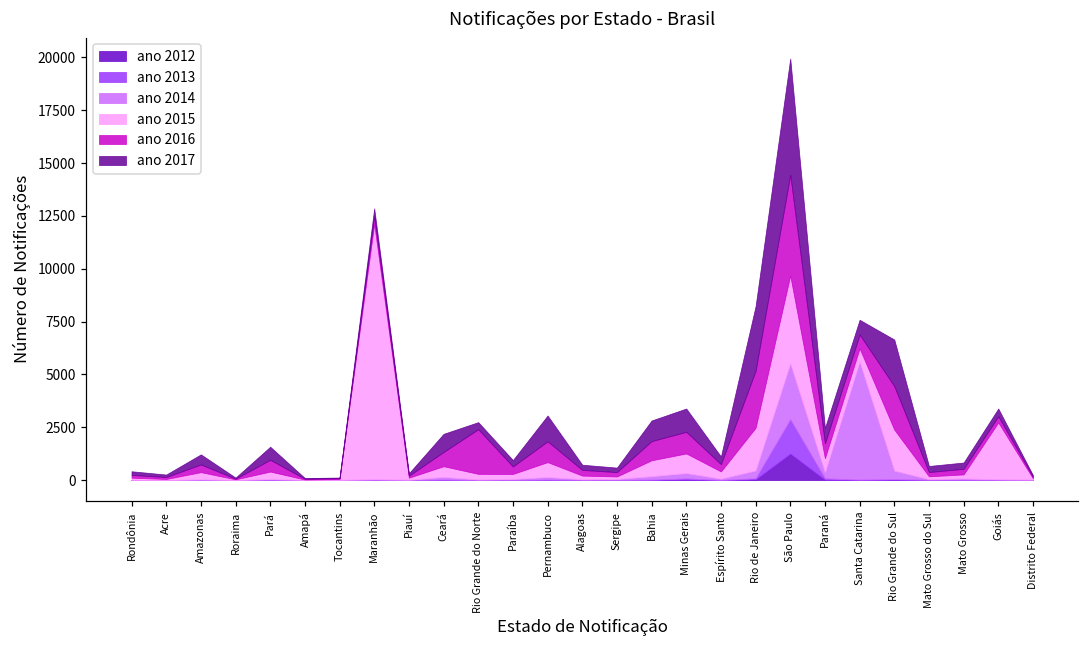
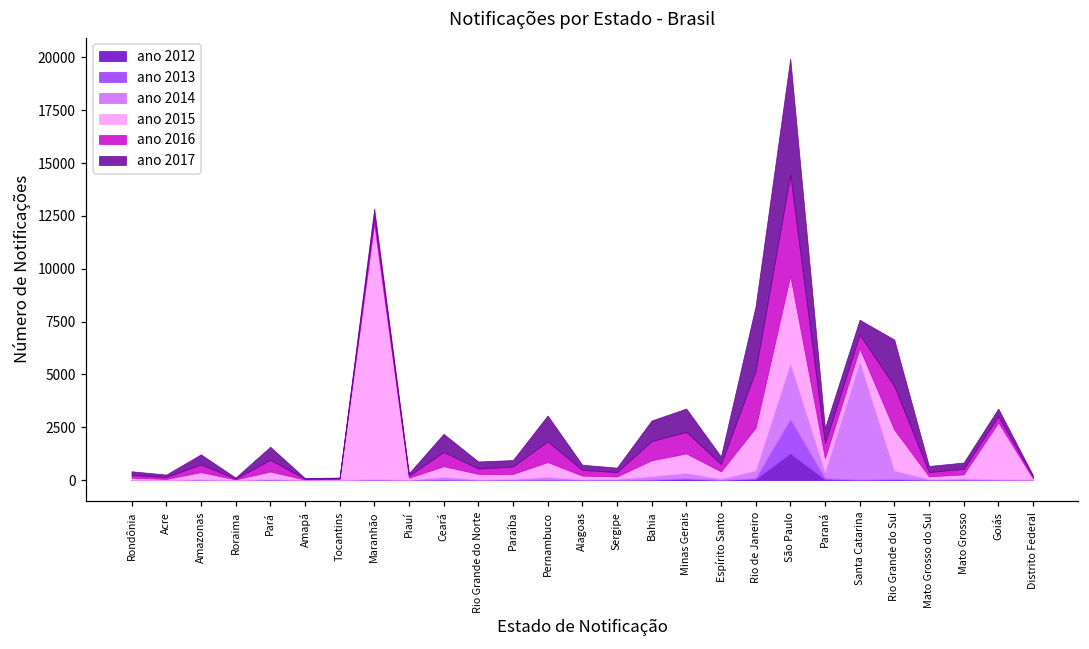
ano 2016, Rio Grande do Norte: 2100 -> 300
